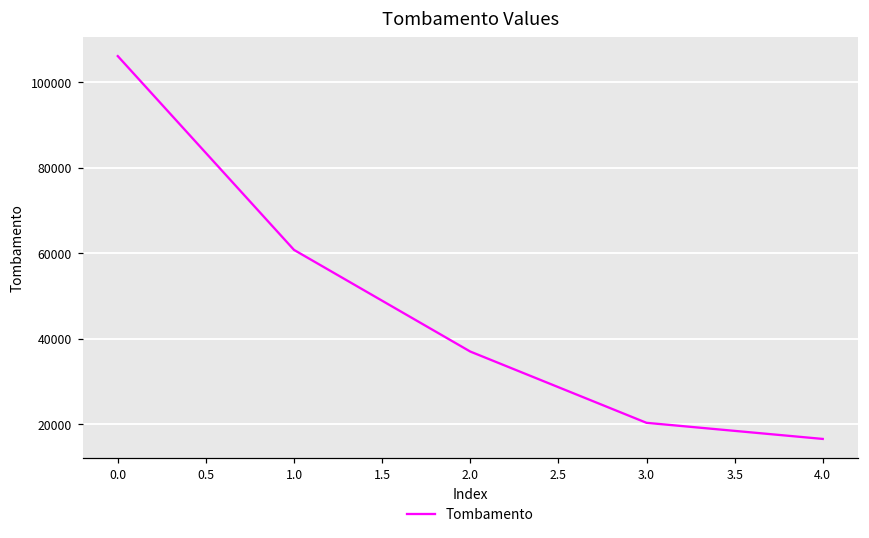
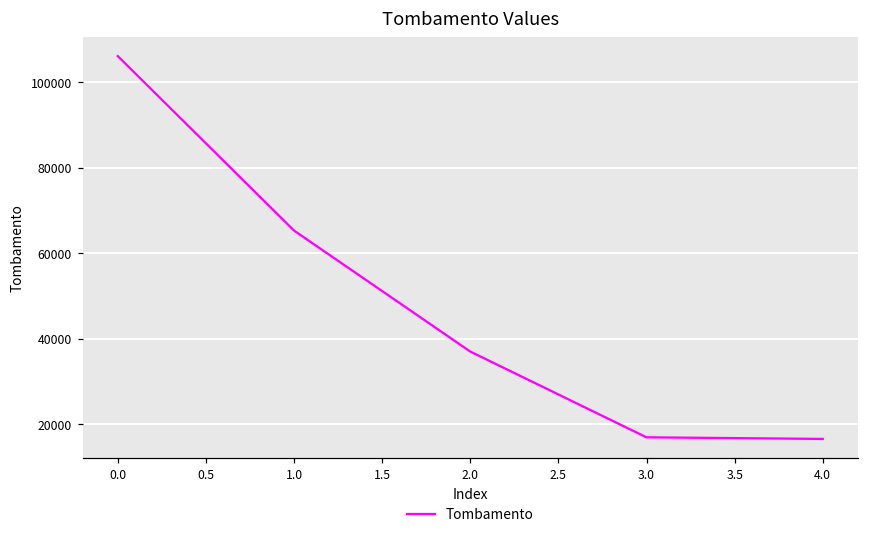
1.0: 61000 -> 65000
3.0: 20000 -> 17000
